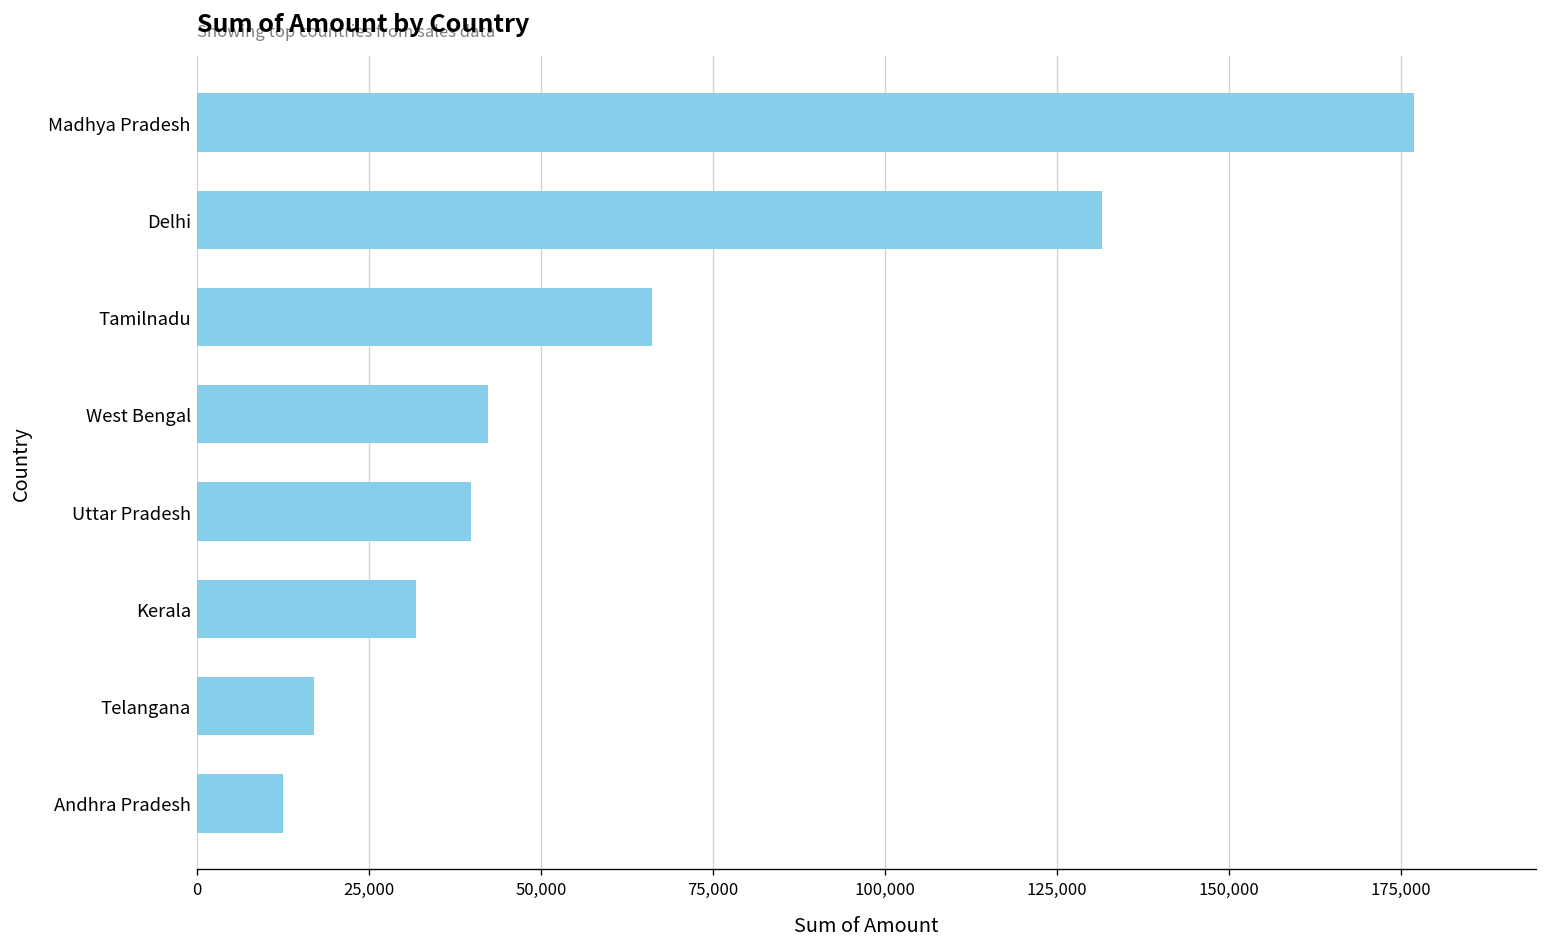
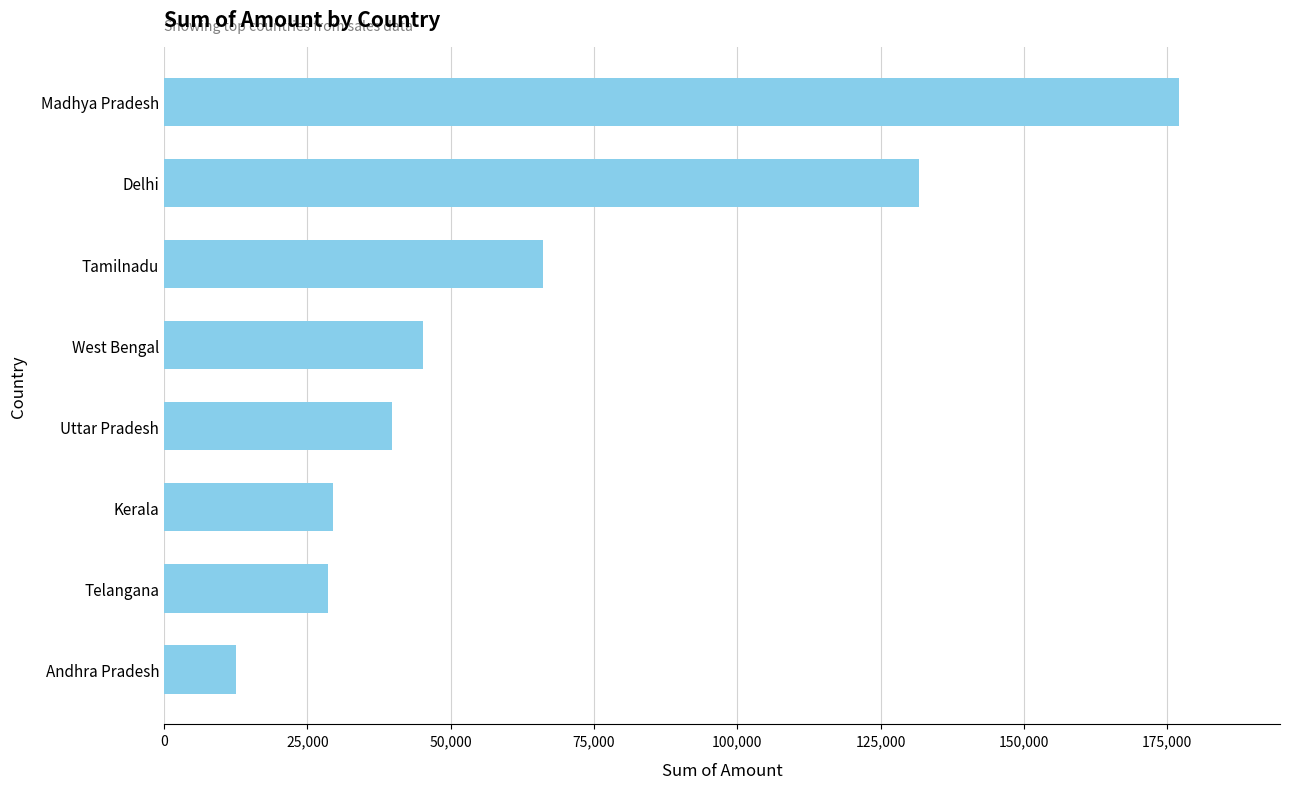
West Bengal: 42,000 -> 45,000
Kerala: 32,000 -> 29,000
Telangana: 17,000 -> 29,000
